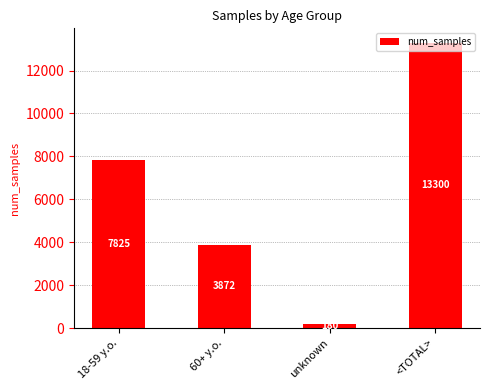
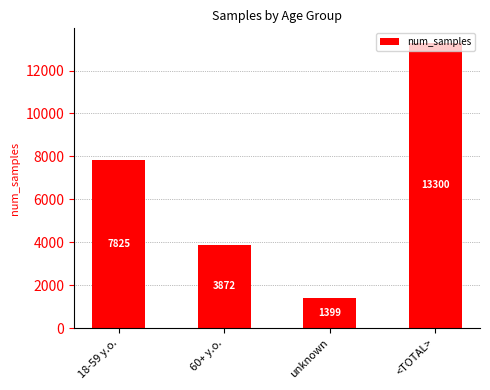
unknown: 200 -> 1400
